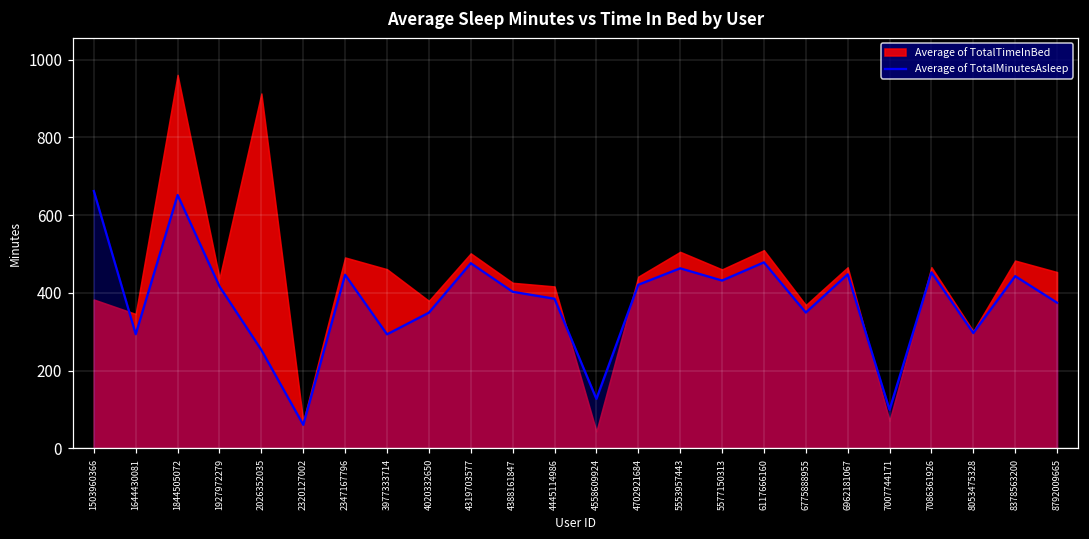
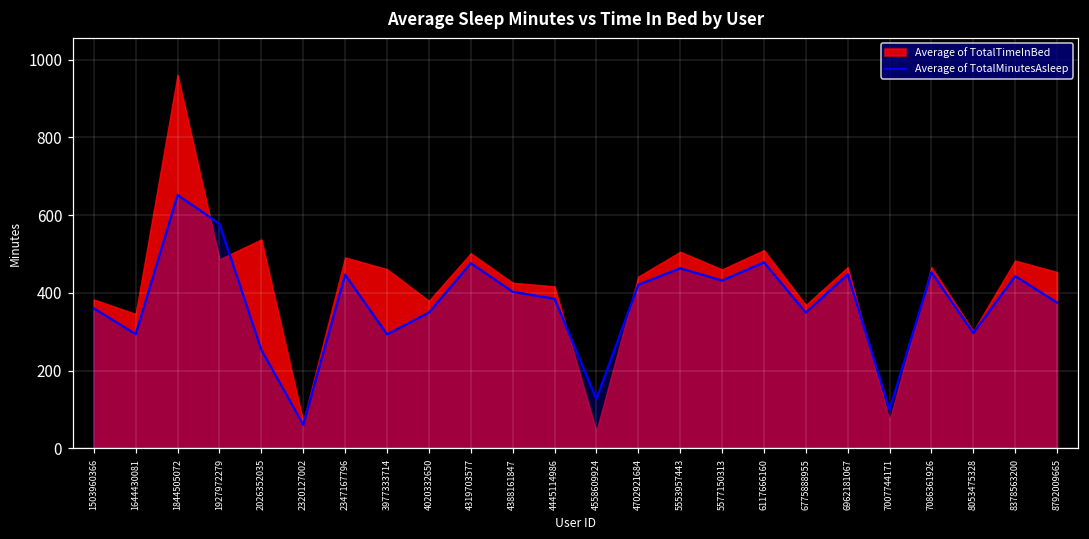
Average of TotalMinutesAsleep, 1503960366: 660 -> 360
Average of TotalMinutesAsleep, 1927972279: 420 -> 580
Average of TotalTimeInBed, 1927972279: 440 -> 490
Average of TotalTimeInBed, 2026352035: 910 -> 540
